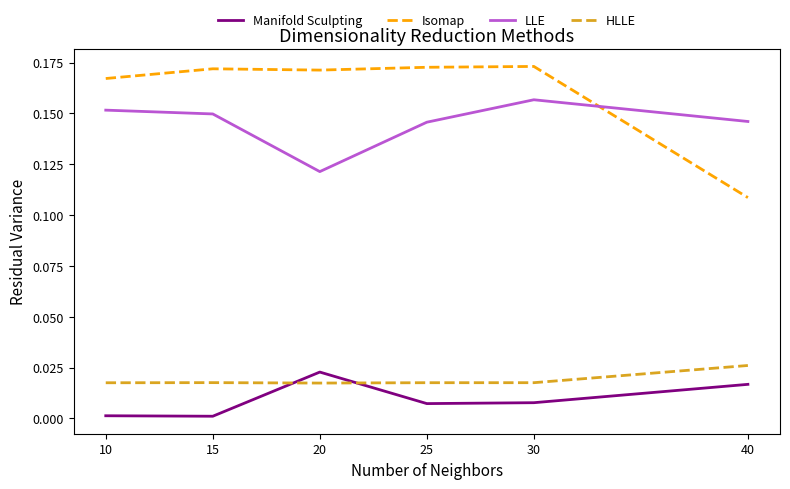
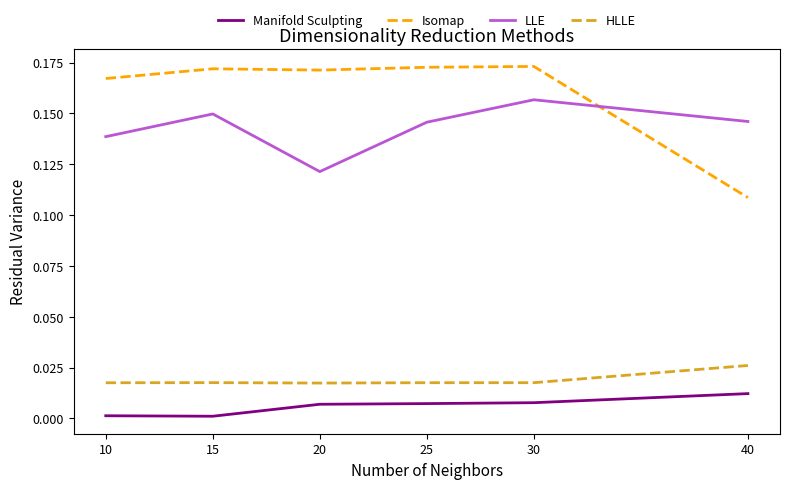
LLE, 10: 0.152 -> 0.139
Manifold Sculpting, 20: 0.023 -> 0.007
Manifold Sculpting, 40: 0.017 -> 0.012
